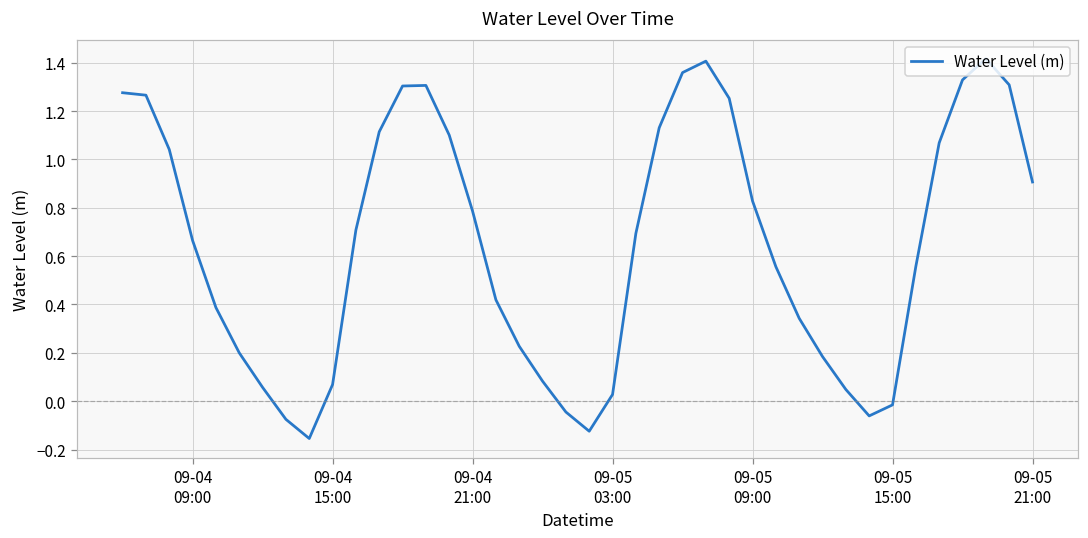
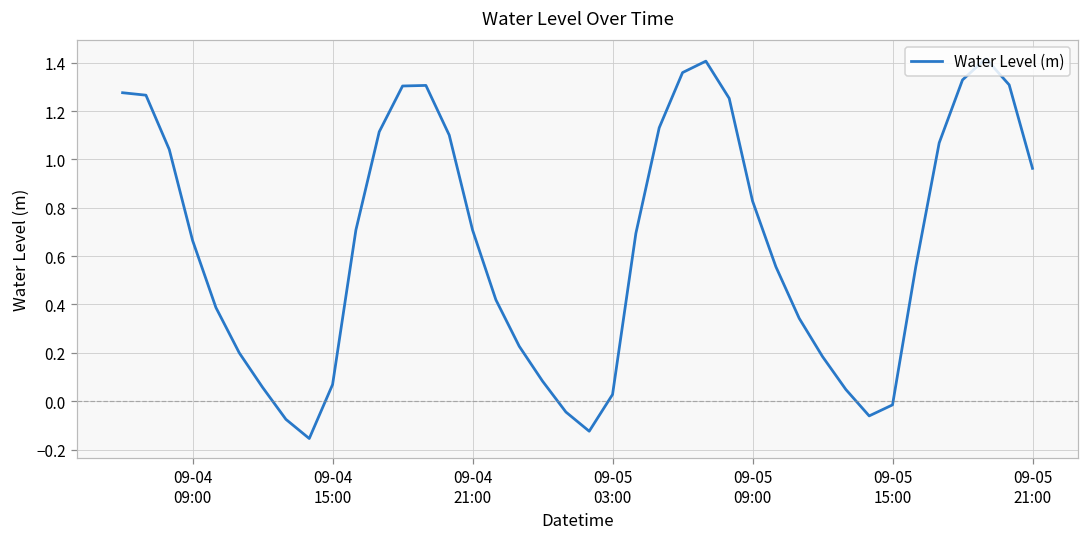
09-04 21:00: 0.79 -> 0.71
09-05 21:00: 0.91 -> 0.96
